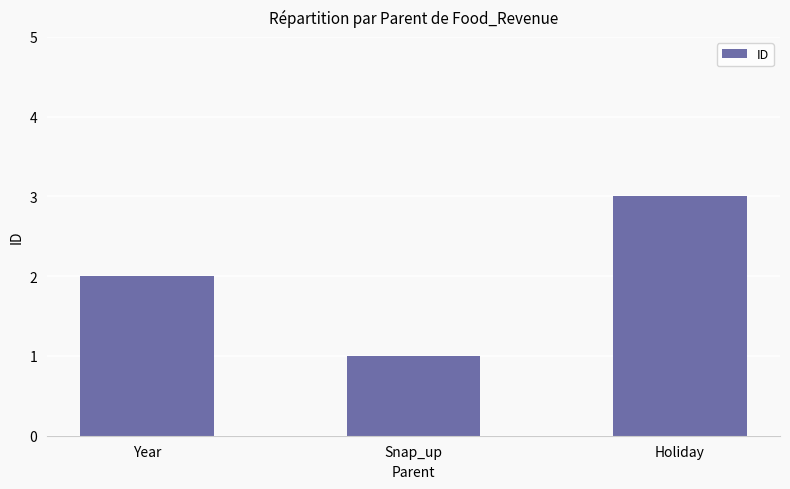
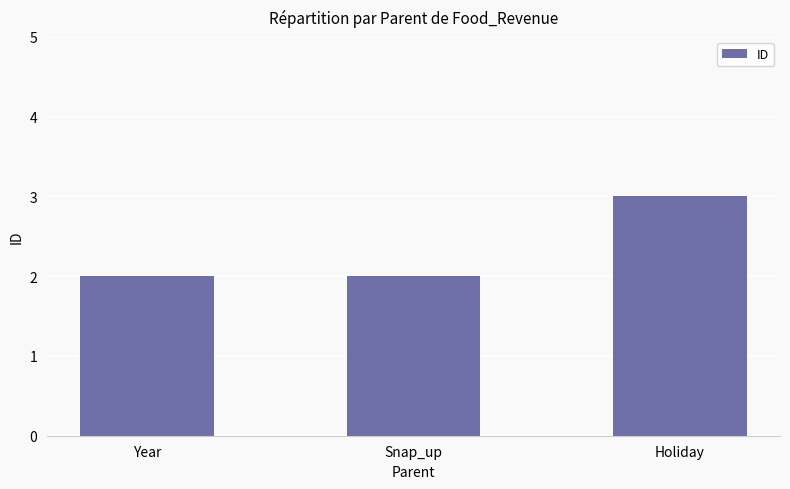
Snap_up: 1 -> 2
